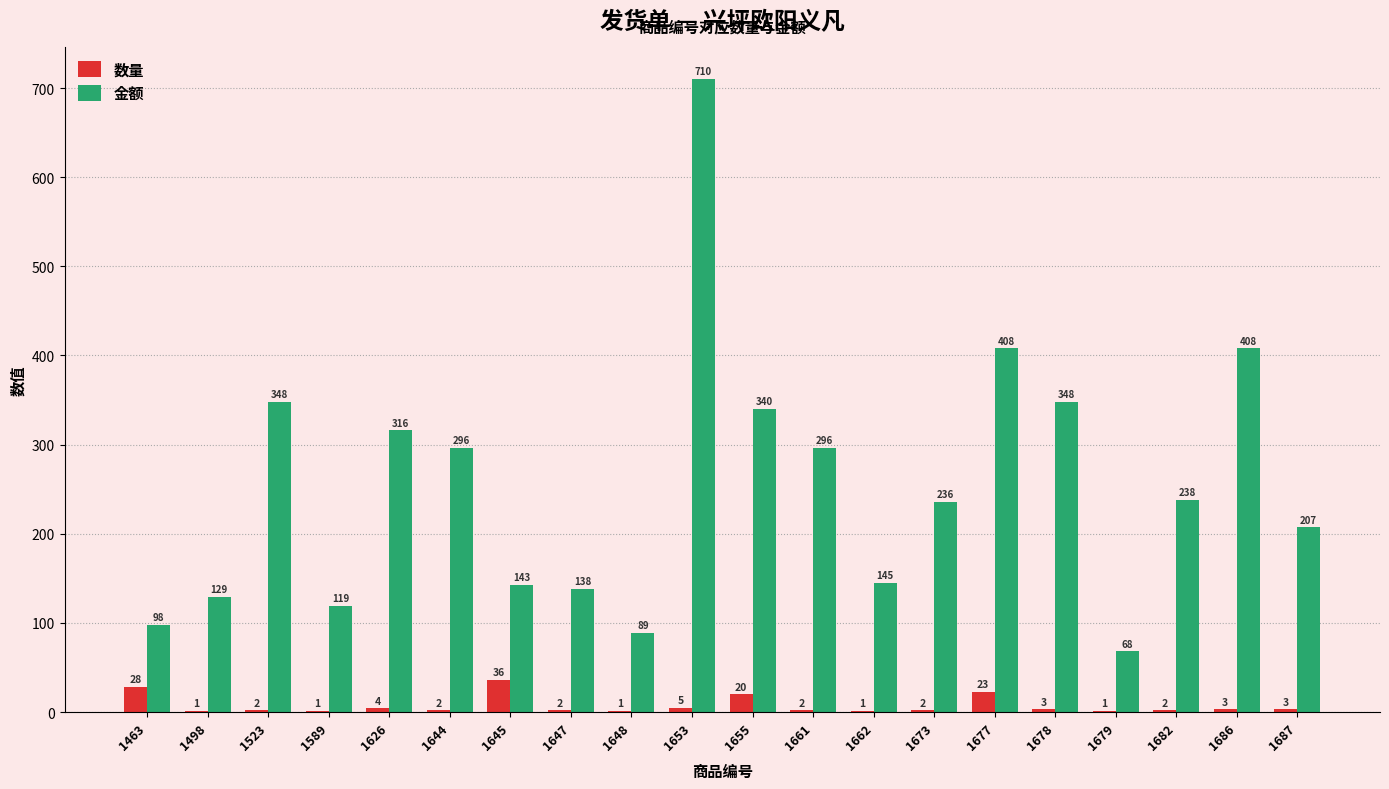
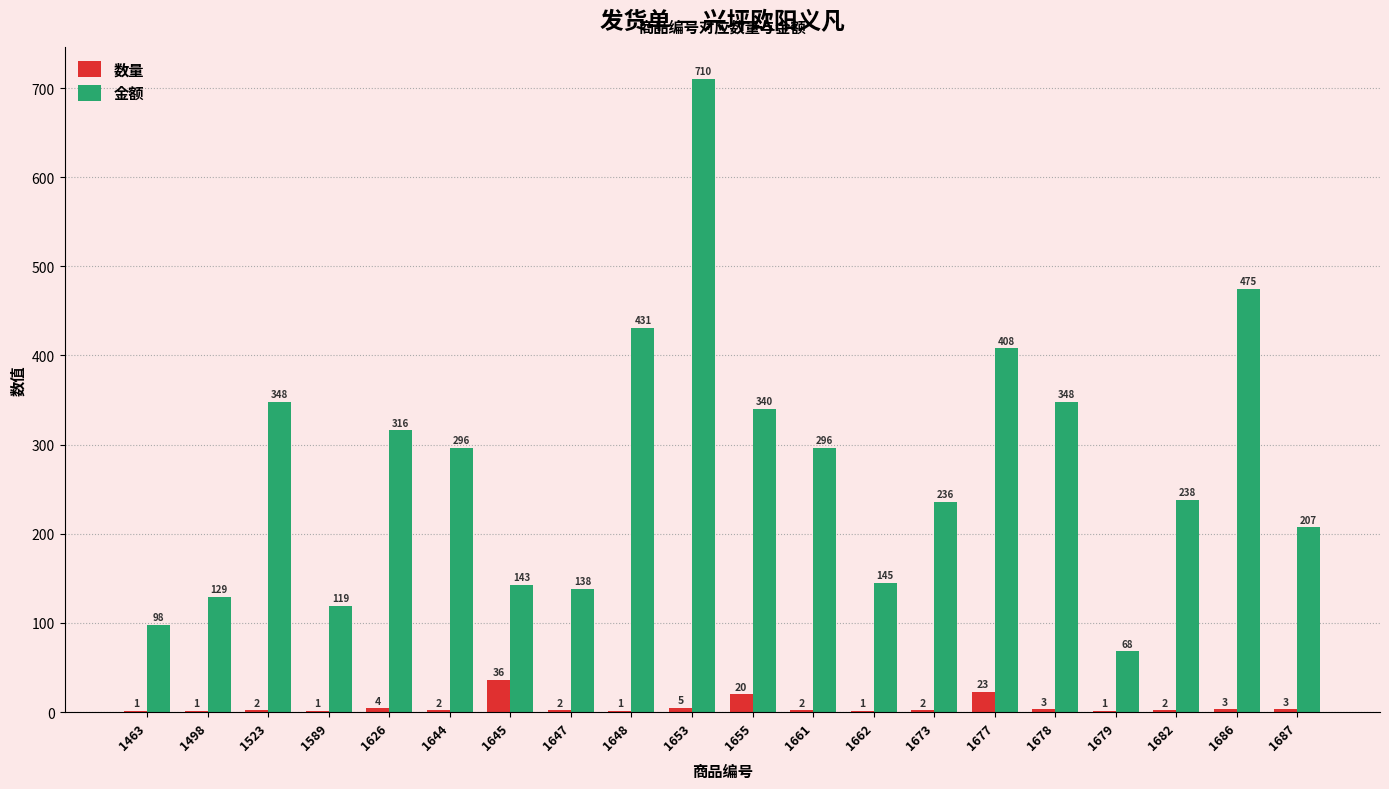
数量, 1463: 28 -> 1
金额, 1648: 89 -> 431
金额, 1686: 408 -> 475
